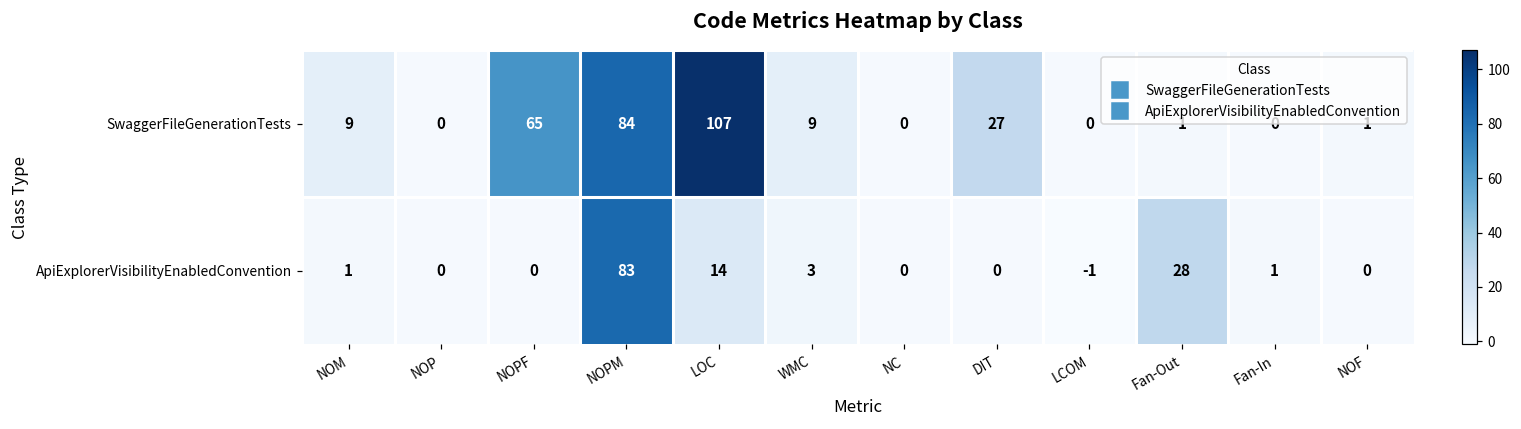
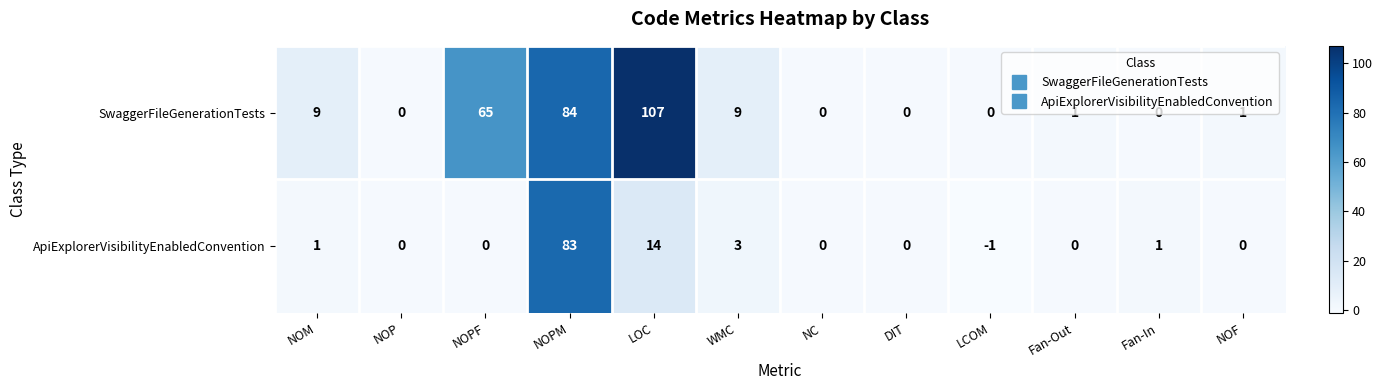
SwaggerFileGenerationTests, DIT: 27 -> 0
ApiExplorerVisibilityEnabledConvention, Fan-Out: 28 -> 0
